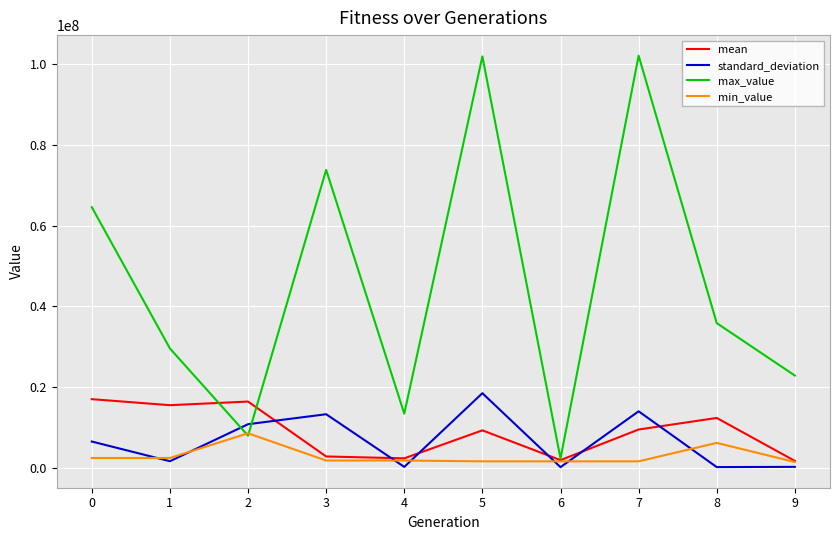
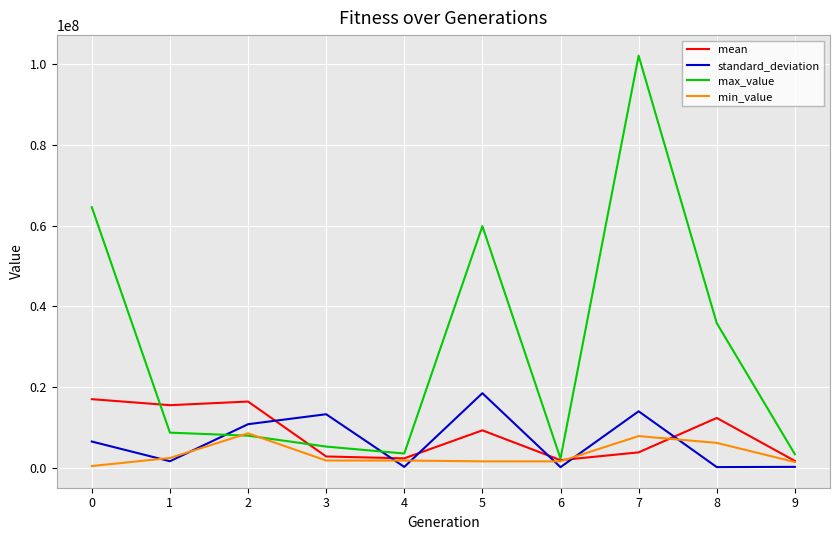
min_value, 0: 2000000 -> 0
max_value, 1: 30000000 -> 9000000
max_value, 3: 74000000 -> 5000000
max_value, 4: 13000000 -> 4000000
max_value, 5: 102000000 -> 60000000
mean, 7: 10000000 -> 4000000
min_value, 7: 2000000 -> 8000000
max_value, 9: 23000000 -> 3000000
